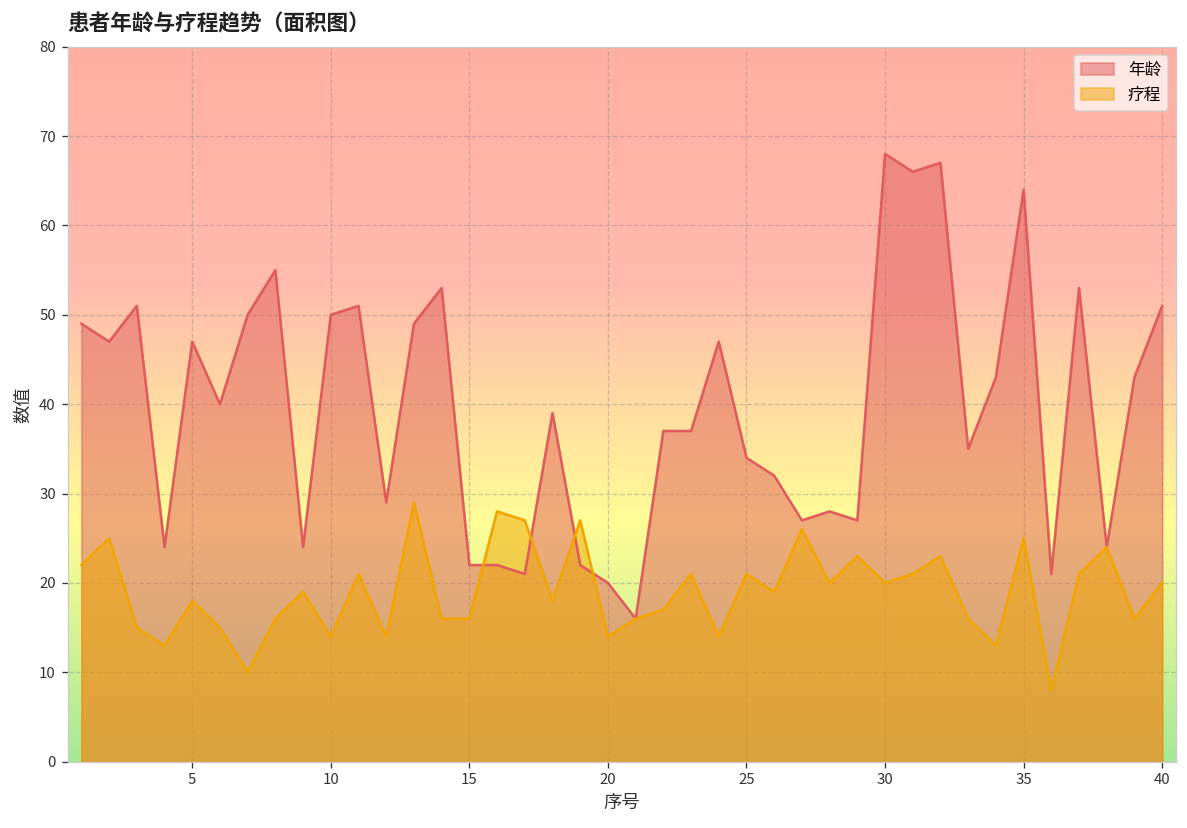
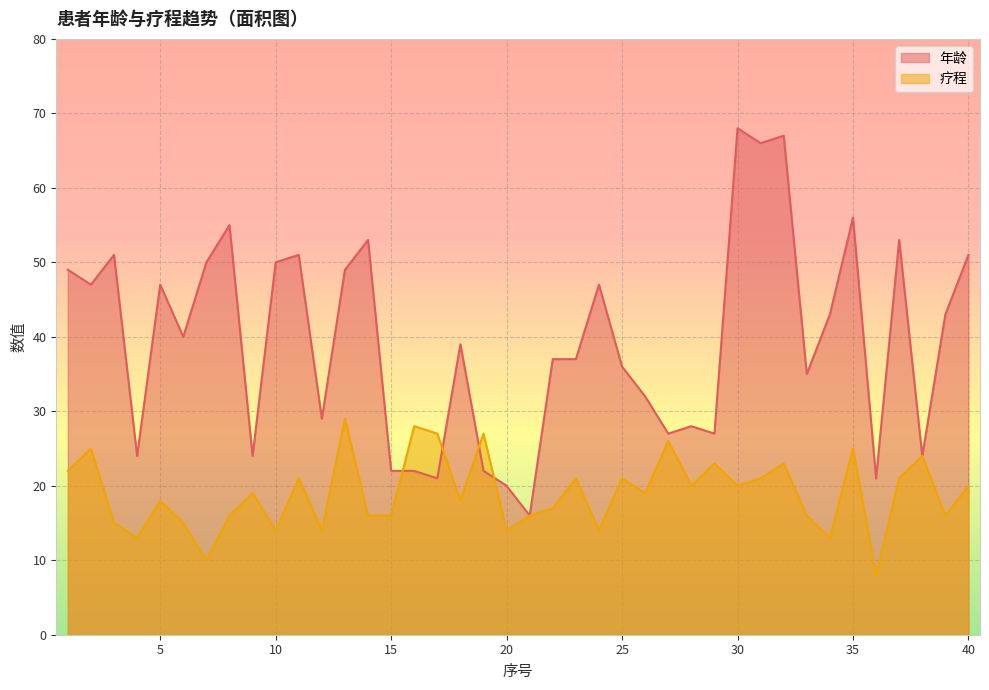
年龄, 25: 34 -> 36
年龄, 35: 64 -> 56
